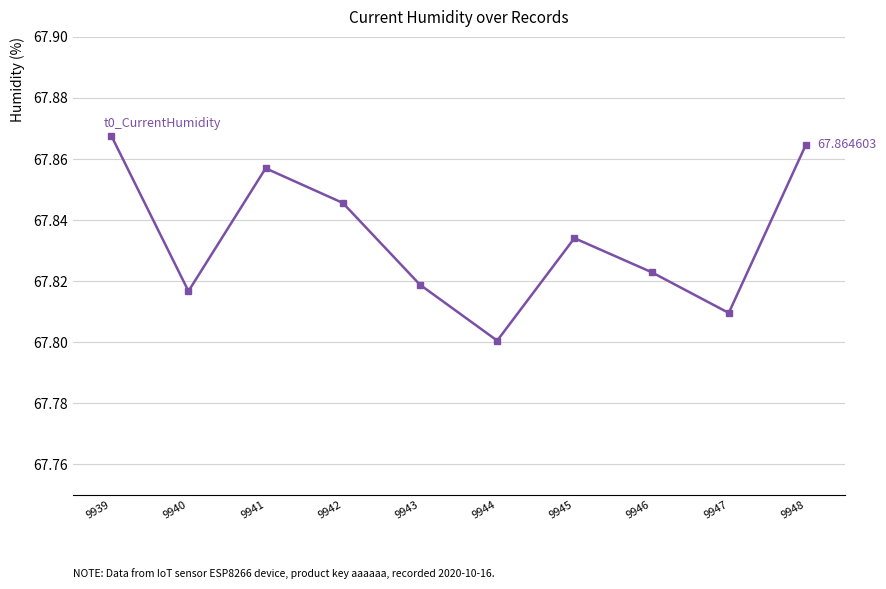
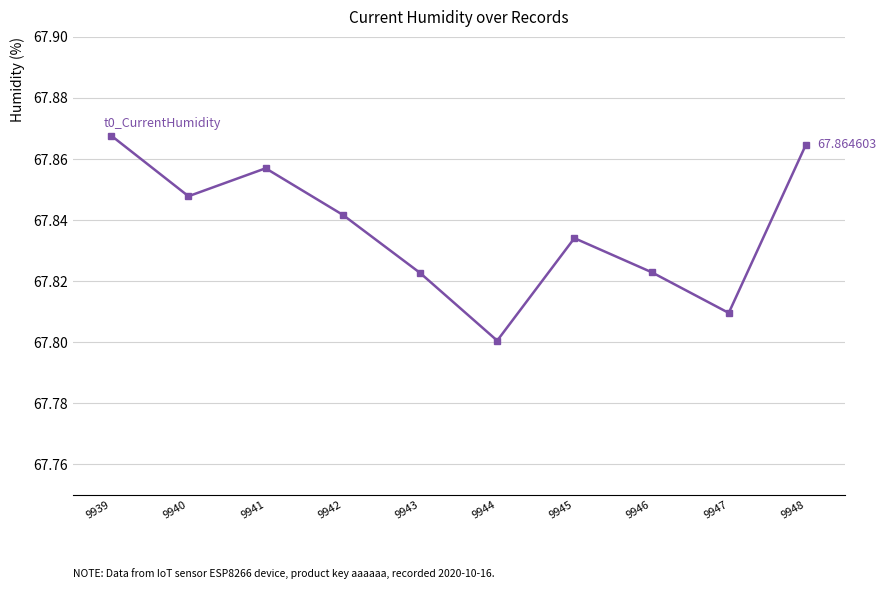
9940: 67.817 -> 67.848
9942: 67.846 -> 67.842
9943: 67.819 -> 67.823
